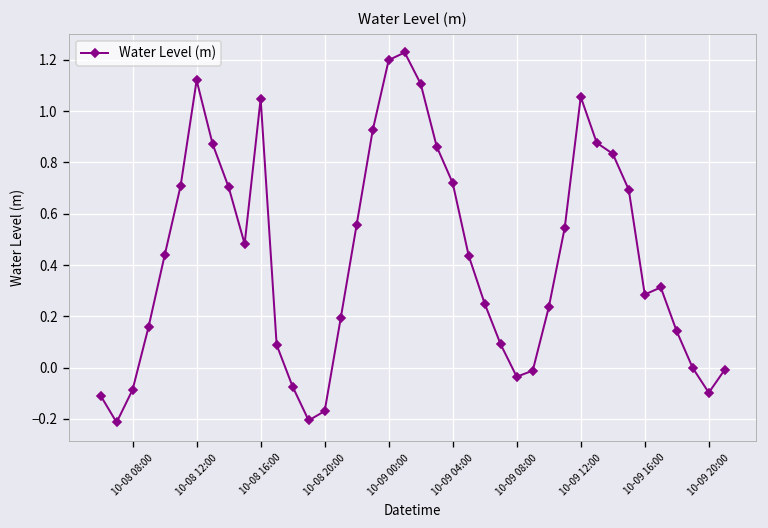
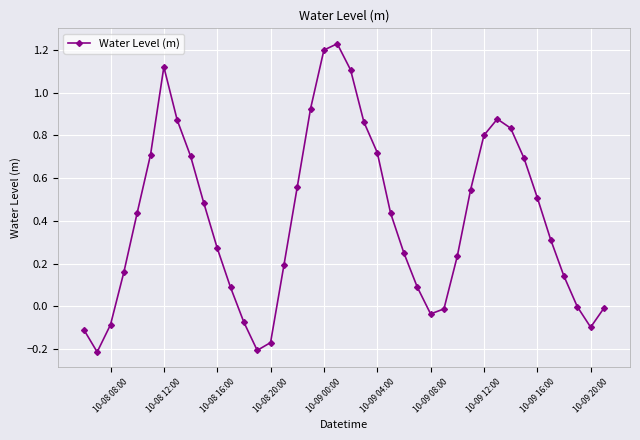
10-08 16:00: 1.05 -> 0.27
10-09 12:00: 1.06 -> 0.80
10-09 16:00: 0.29 -> 0.51
